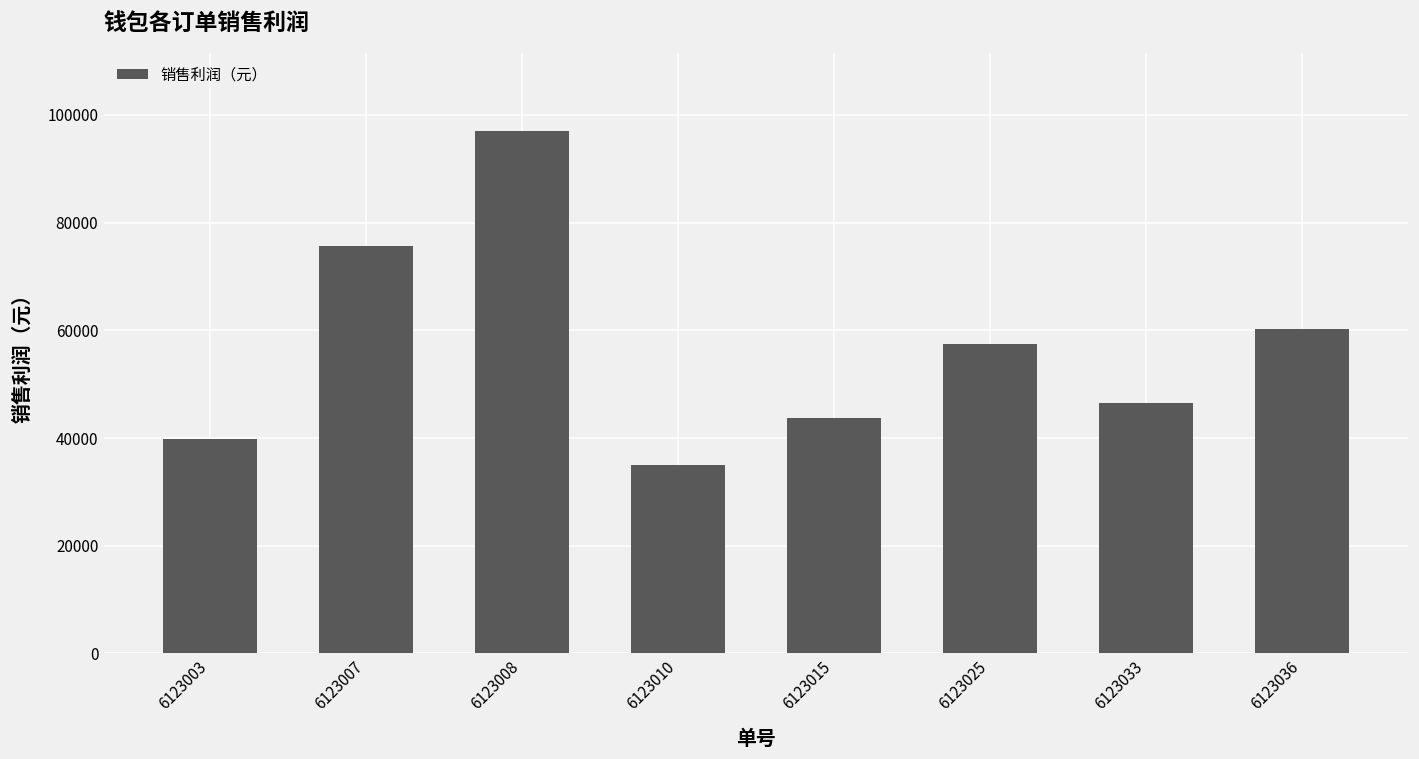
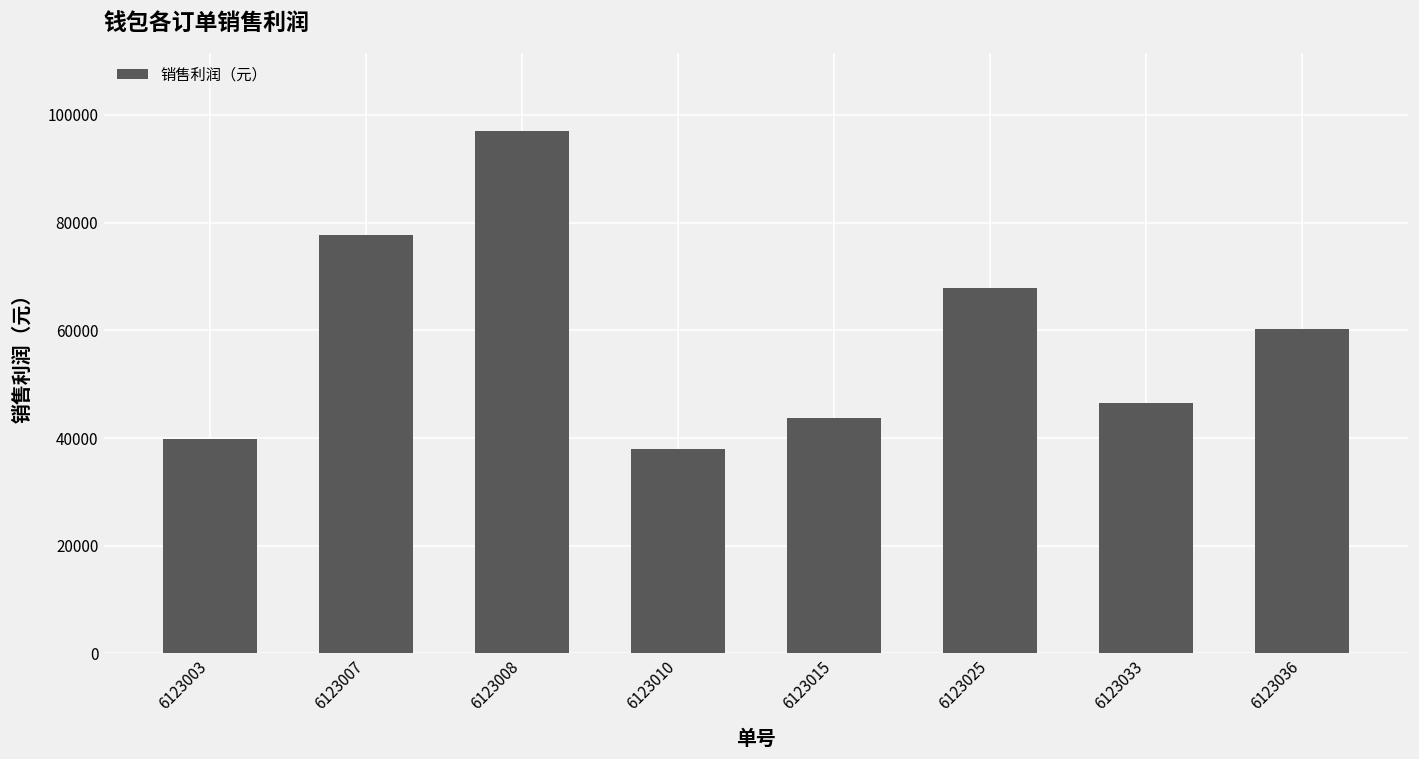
6123007: 76000 -> 78000
6123010: 35000 -> 38000
6123025: 58000 -> 68000
